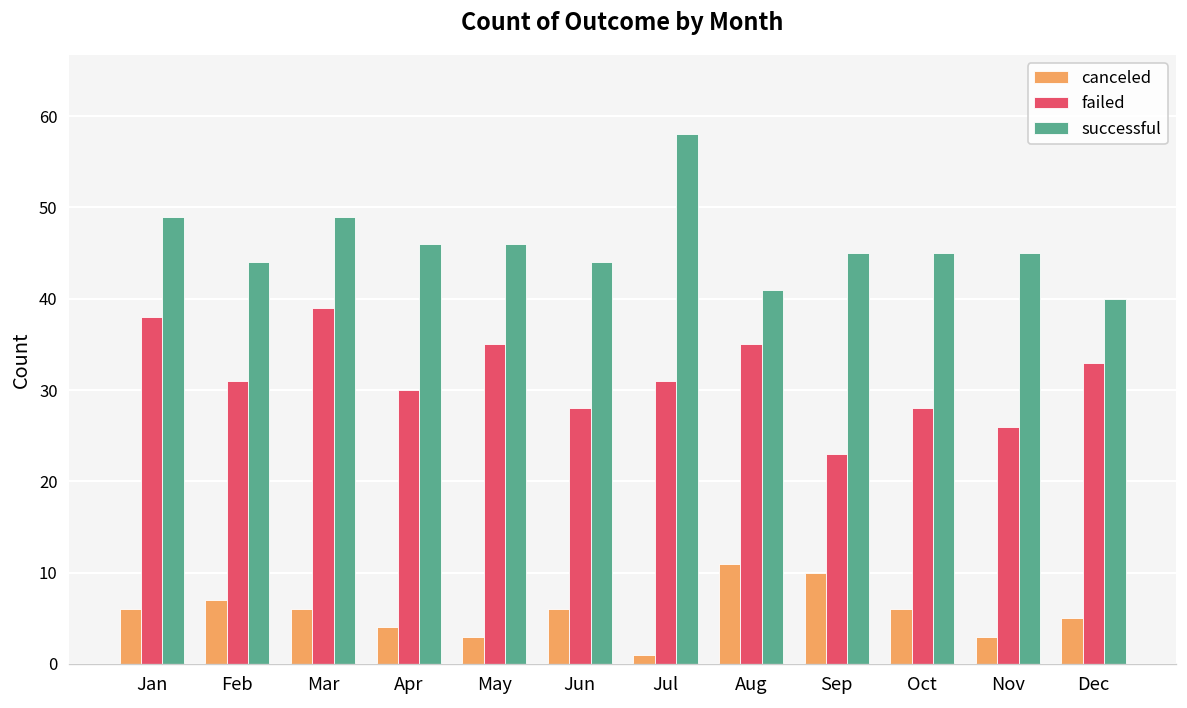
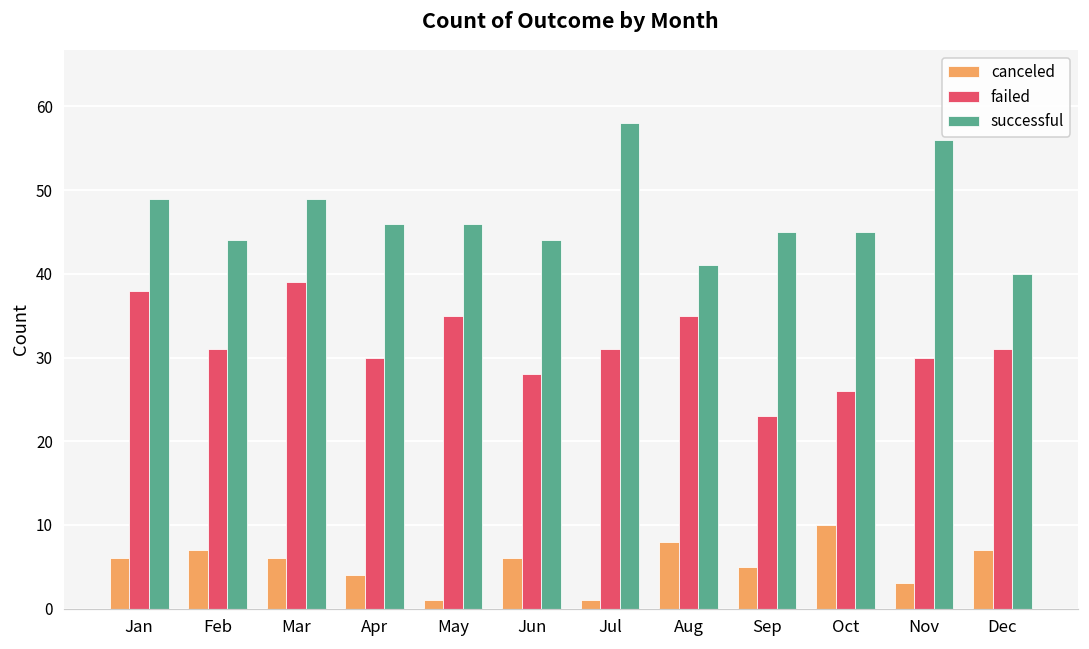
canceled, May: 3 -> 1
canceled, Aug: 11 -> 8
canceled, Sep: 10 -> 5
canceled, Oct: 6 -> 10
failed, Oct: 28 -> 26
failed, Nov: 26 -> 30
successful, Nov: 45 -> 56
canceled, Dec: 5 -> 7
failed, Dec: 33 -> 31
